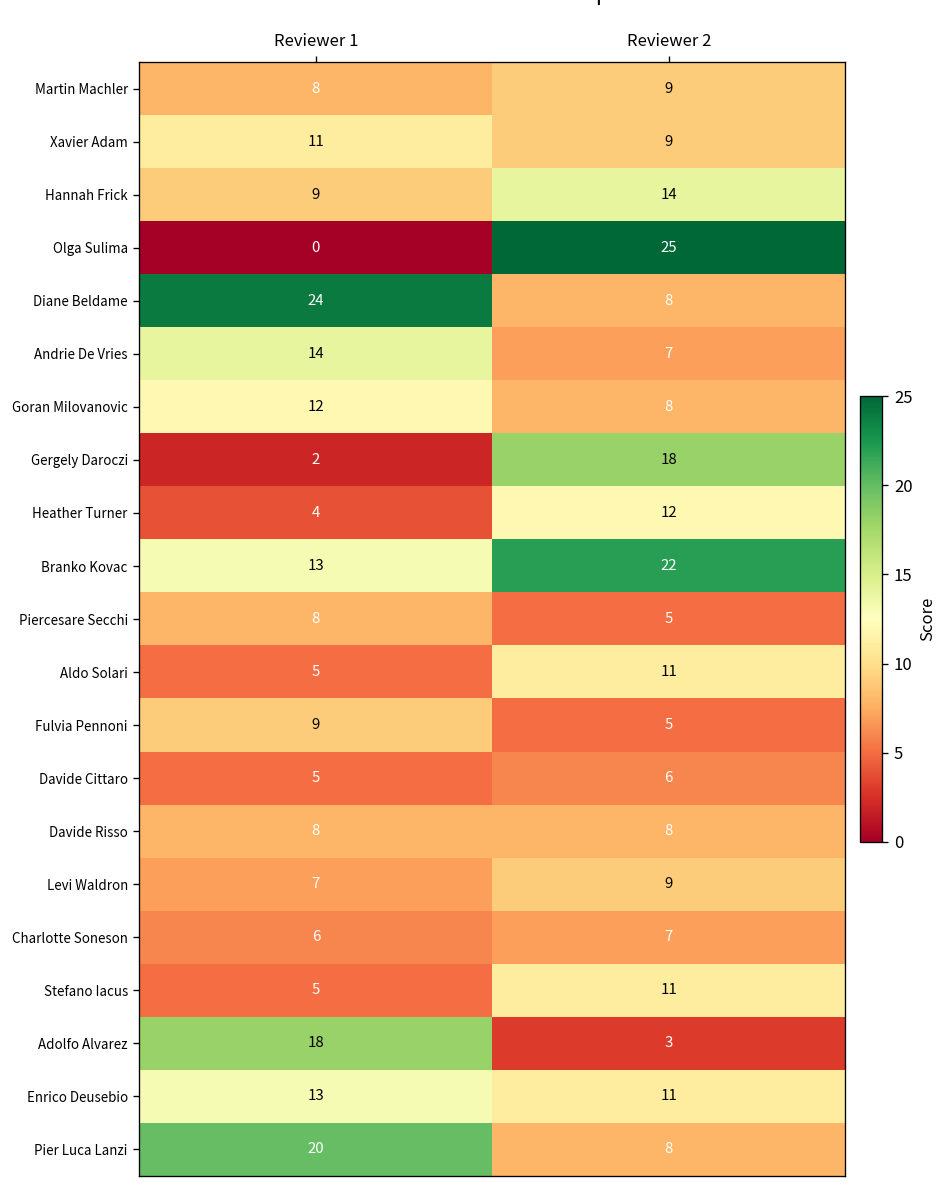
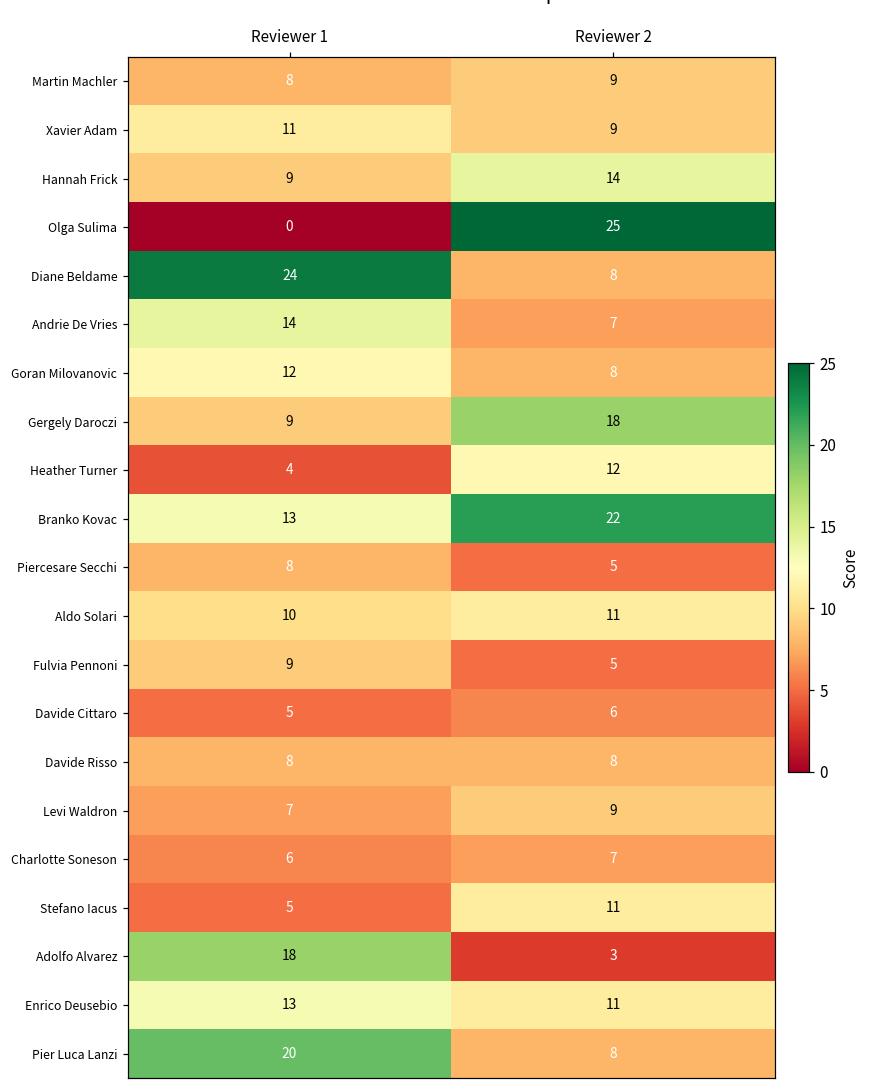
Gergely Daroczi, Reviewer 1: 2 -> 9
Aldo Solari, Reviewer 1: 5 -> 10
